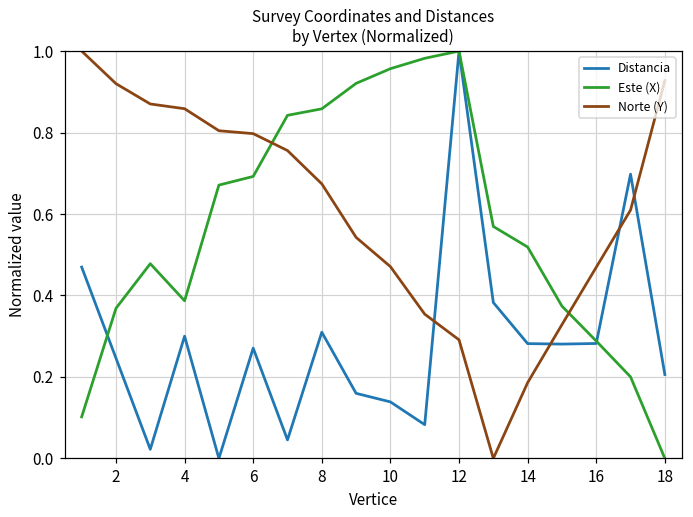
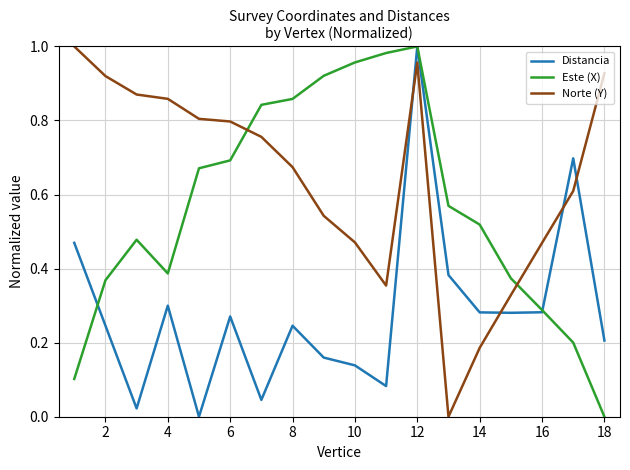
Distancia, 8: 0.31 -> 0.25
Norte (Y), 12: 0.29 -> 0.96
